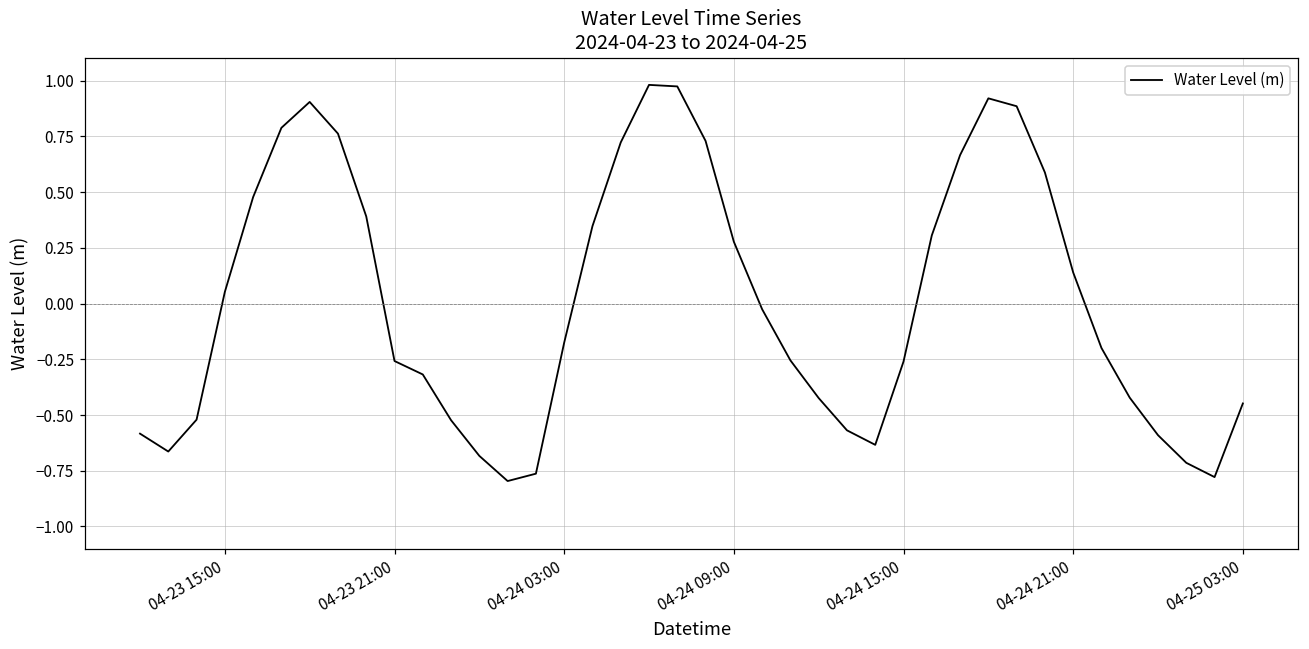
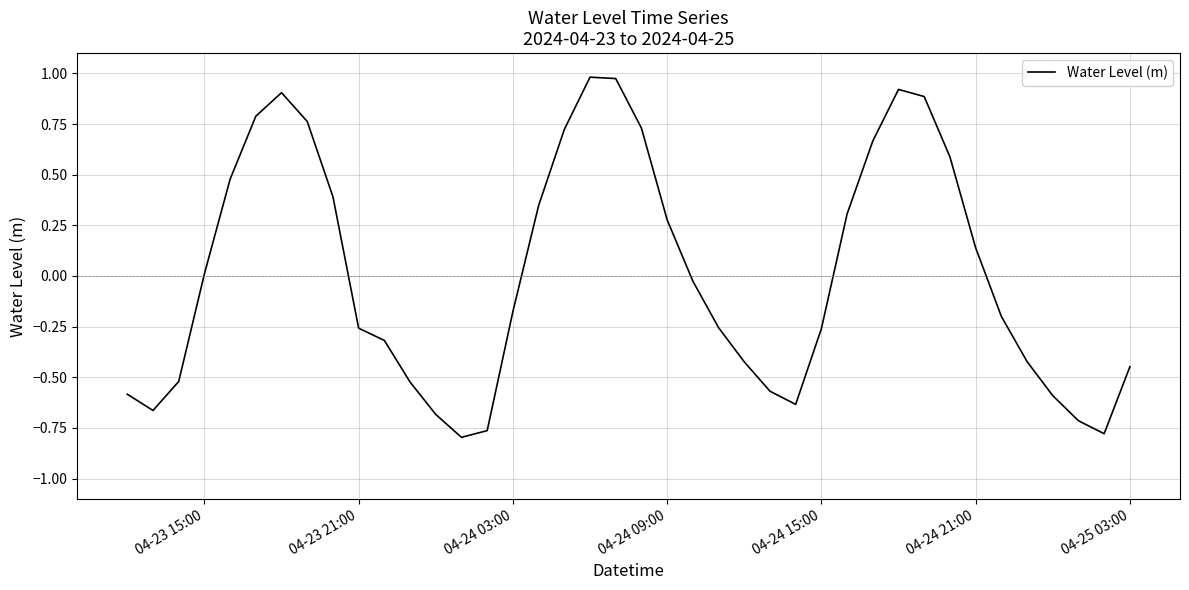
04-23 15:00: 0.05 -> 0.01
